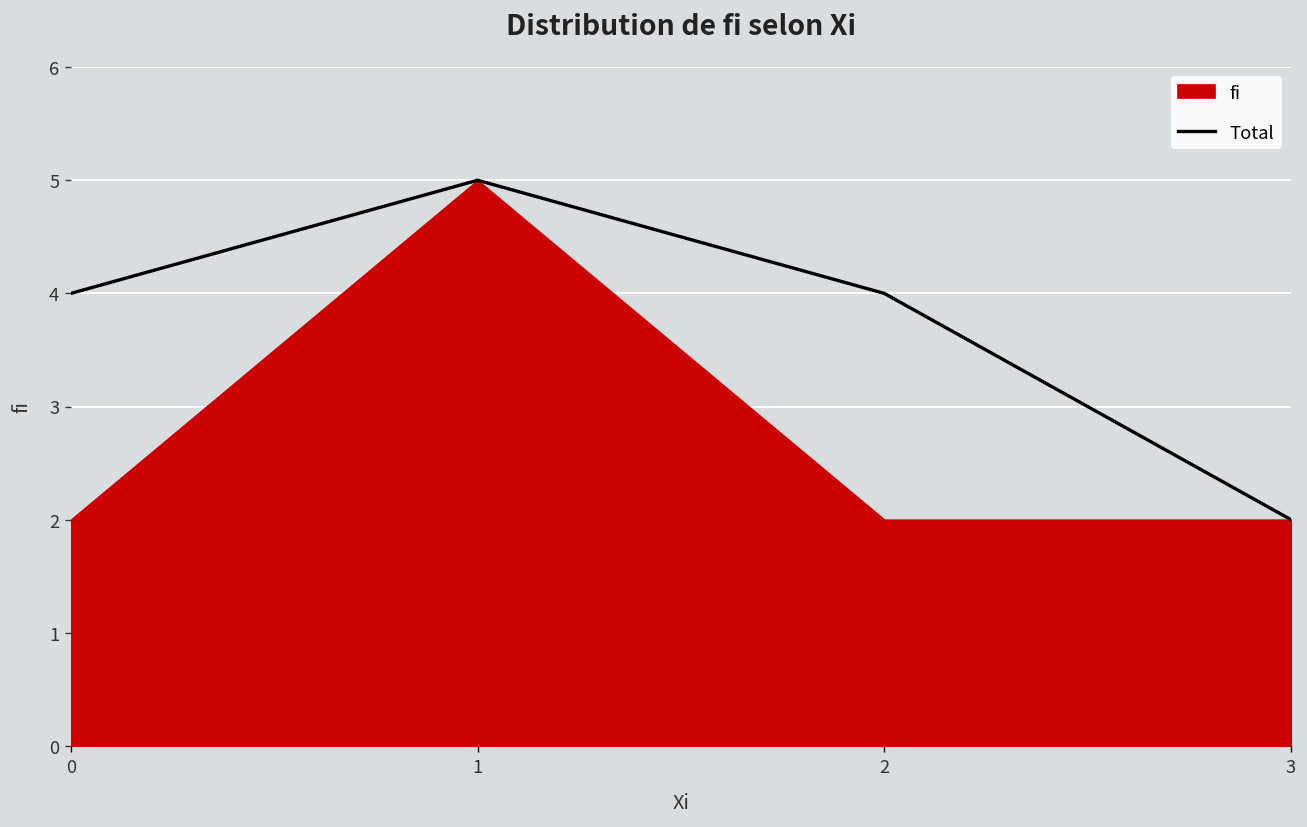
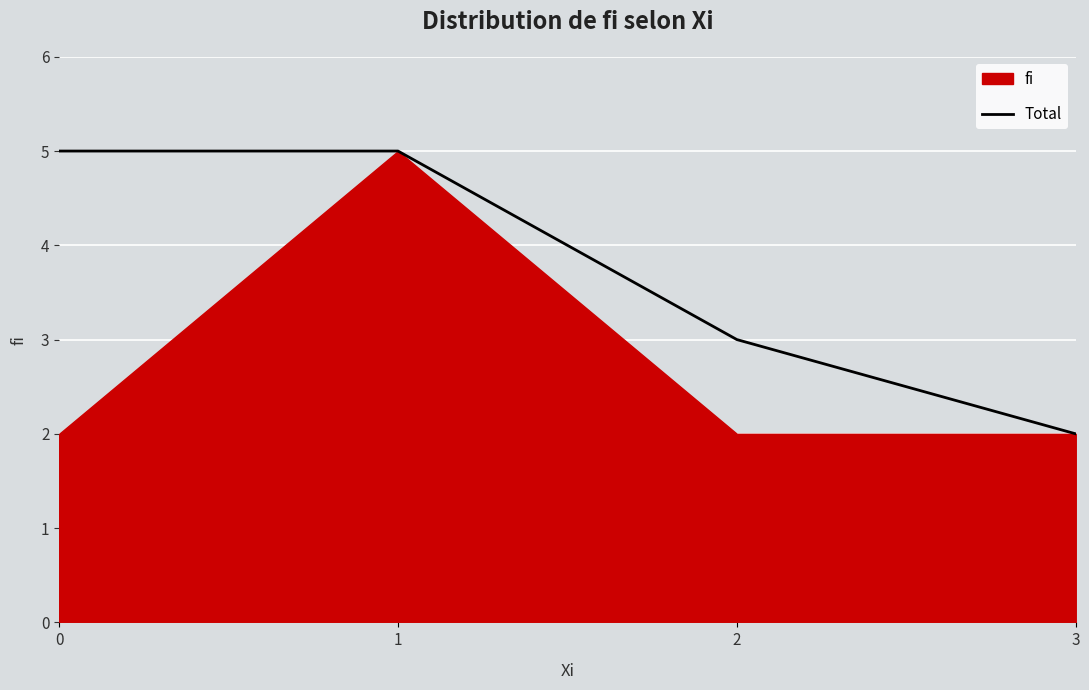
Total, 0: 4 -> 5
Total, 2: 4 -> 3
